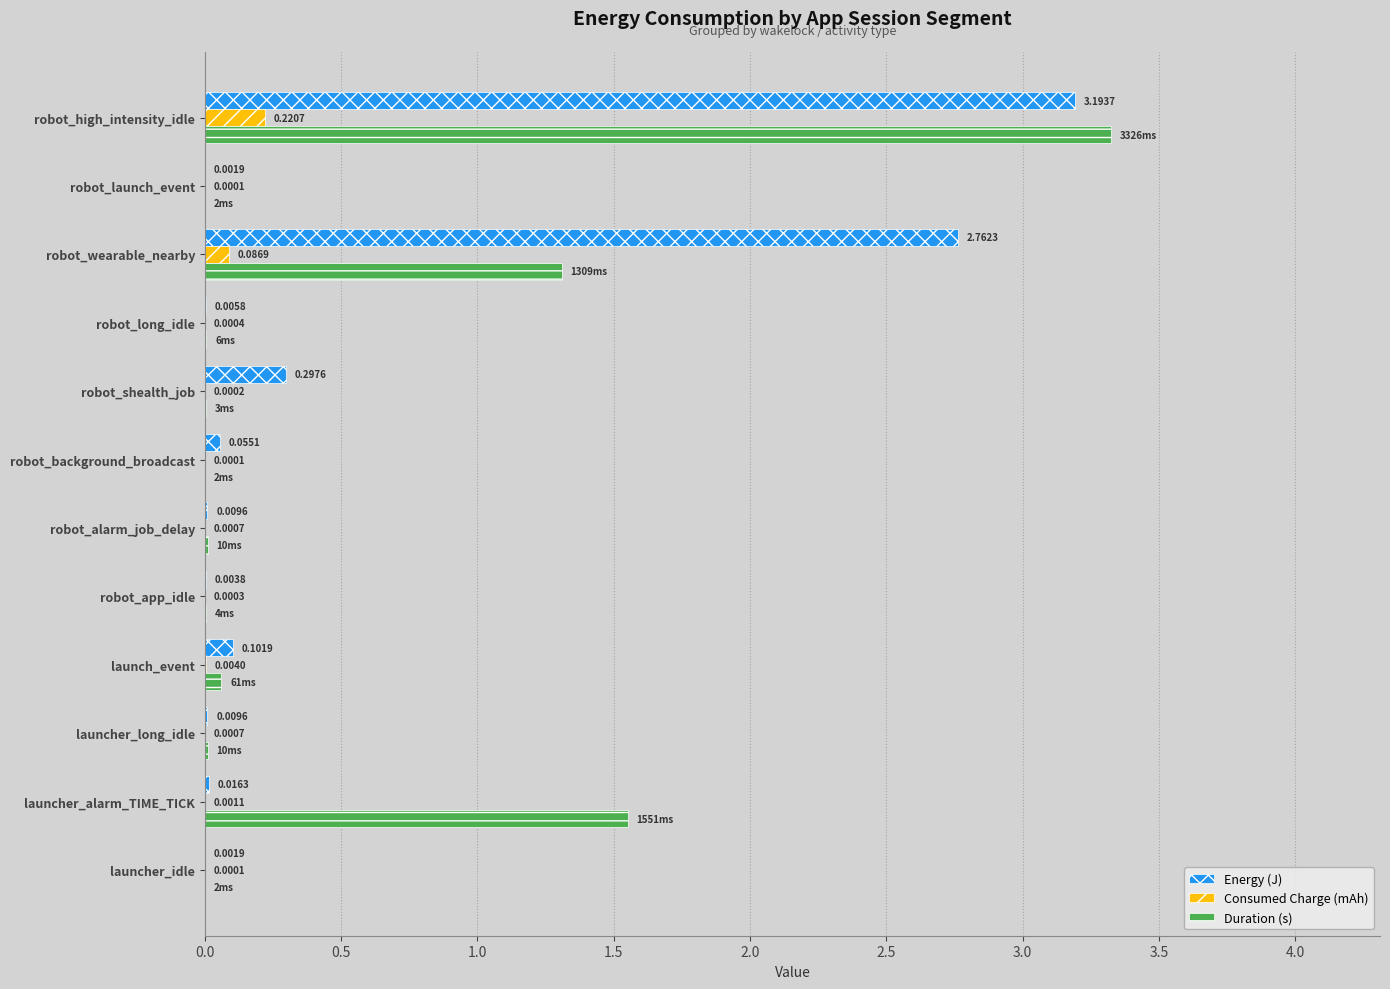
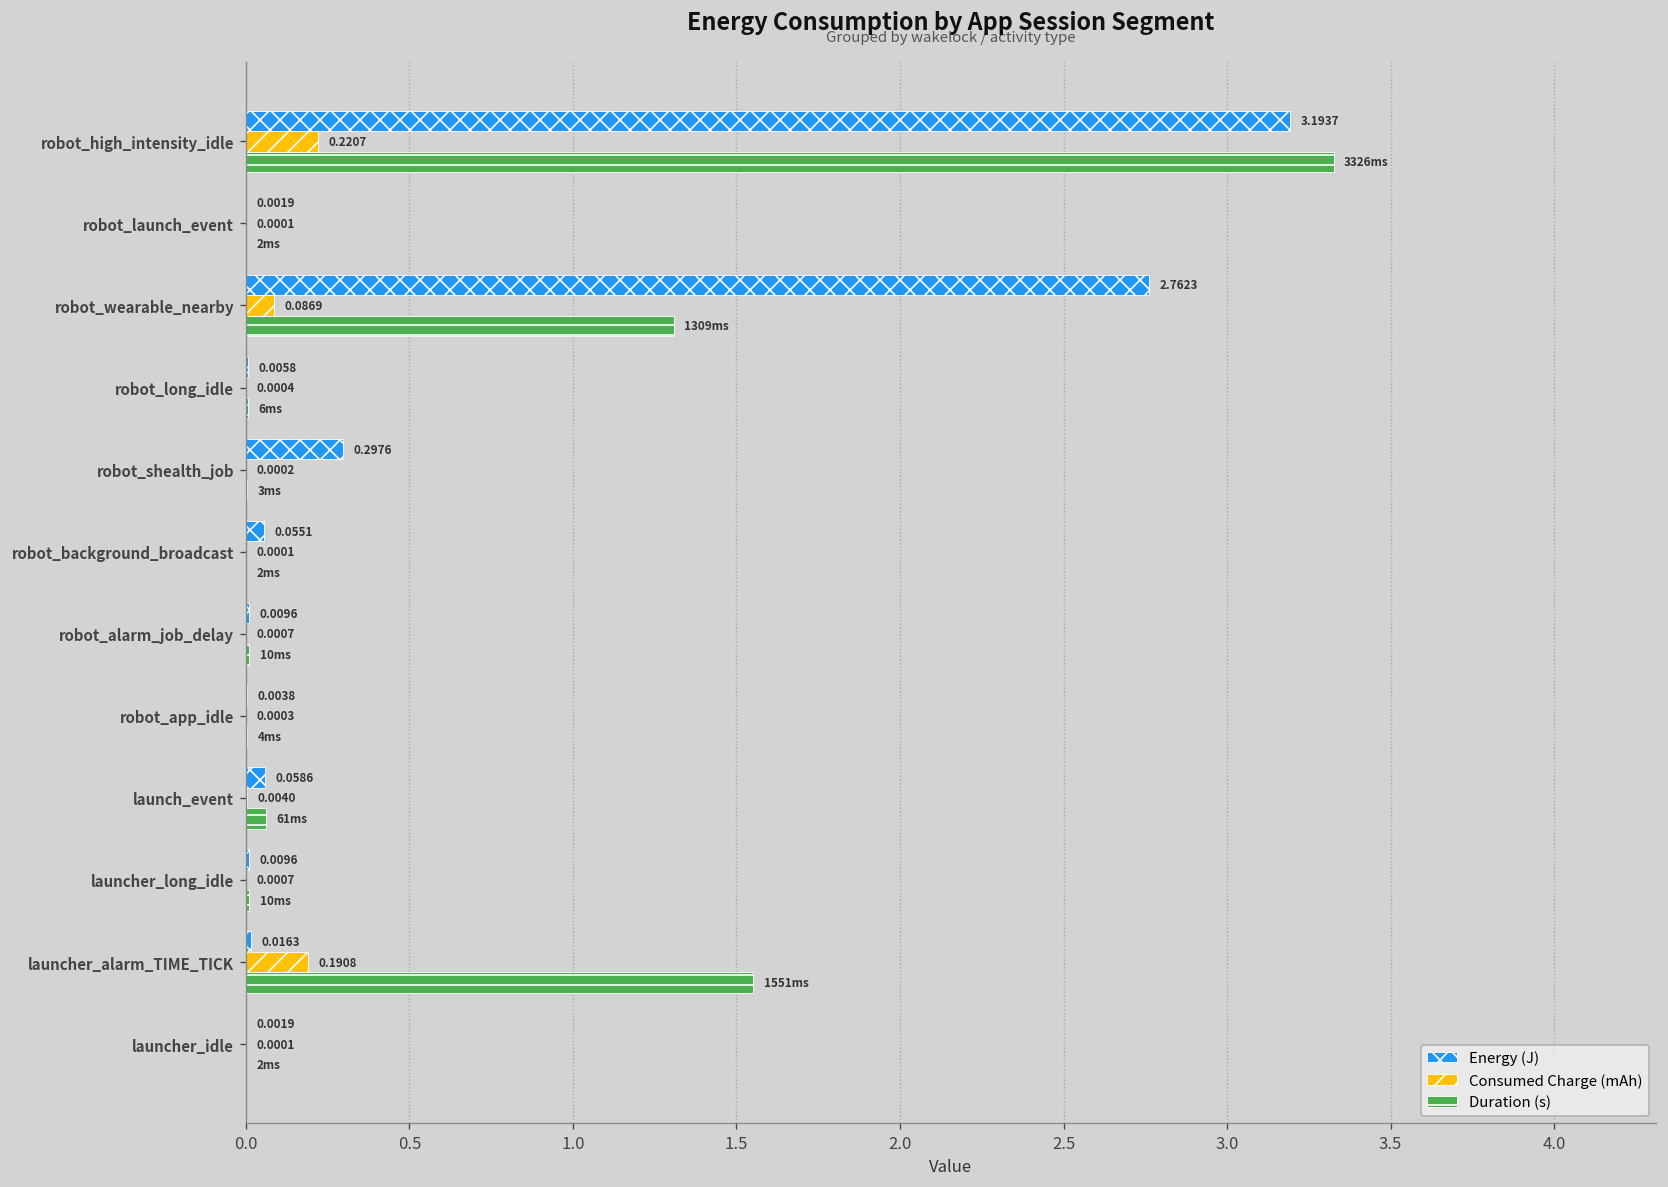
Energy (J), launch_event: 0.1019 -> 0.0586
Consumed Charge (mAh), launcher_alarm_TIME_TICK: 0.0011 -> 0.1908
